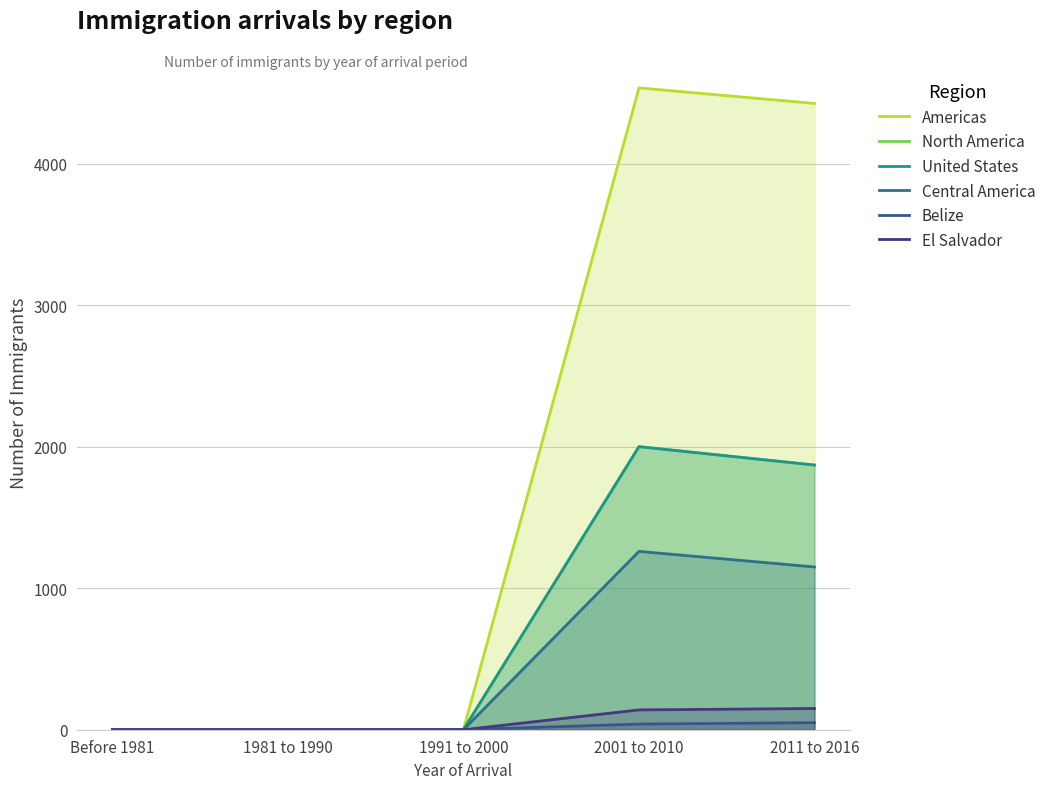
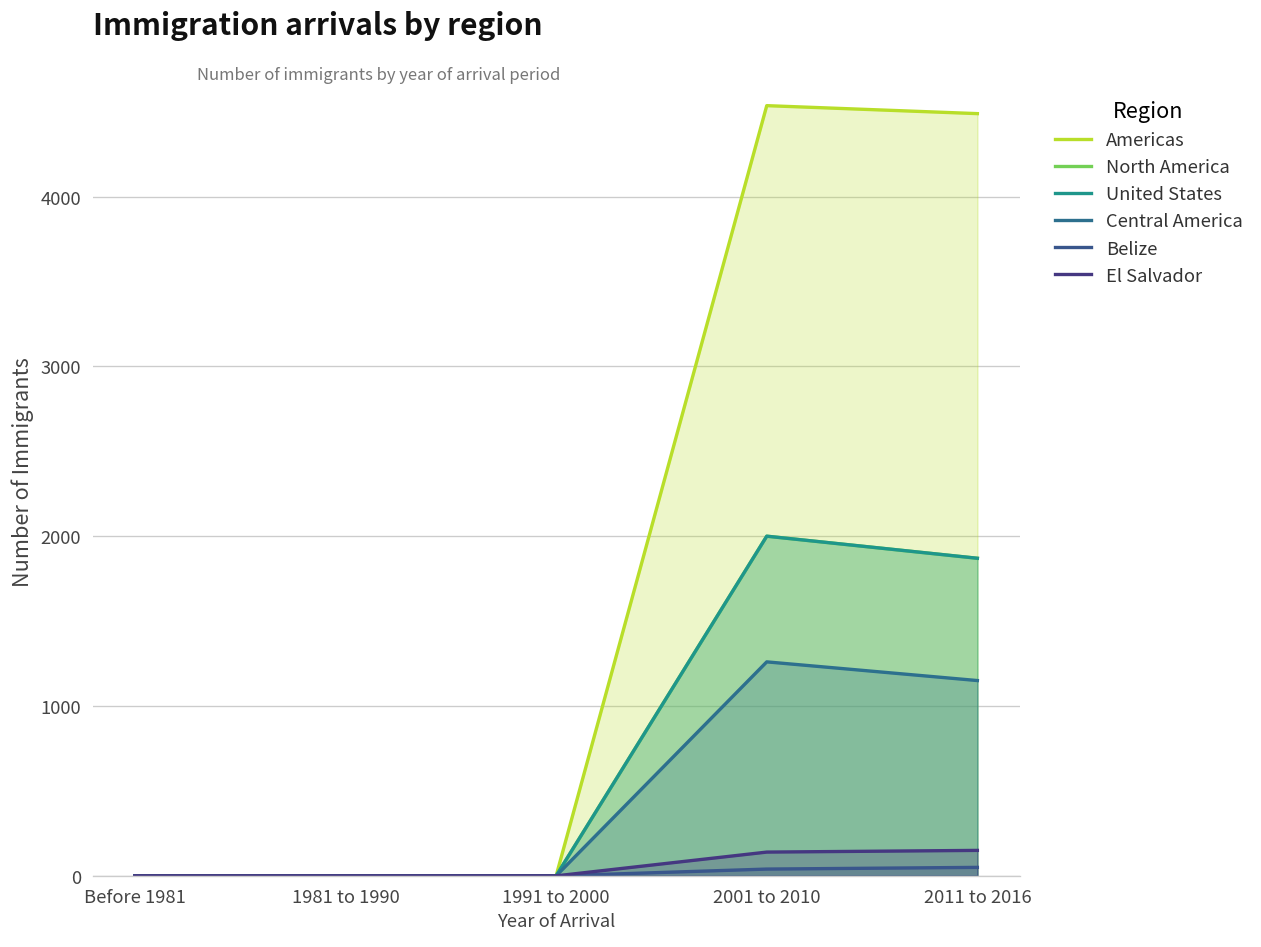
Americas, 2011 to 2016: 4430 -> 4490
